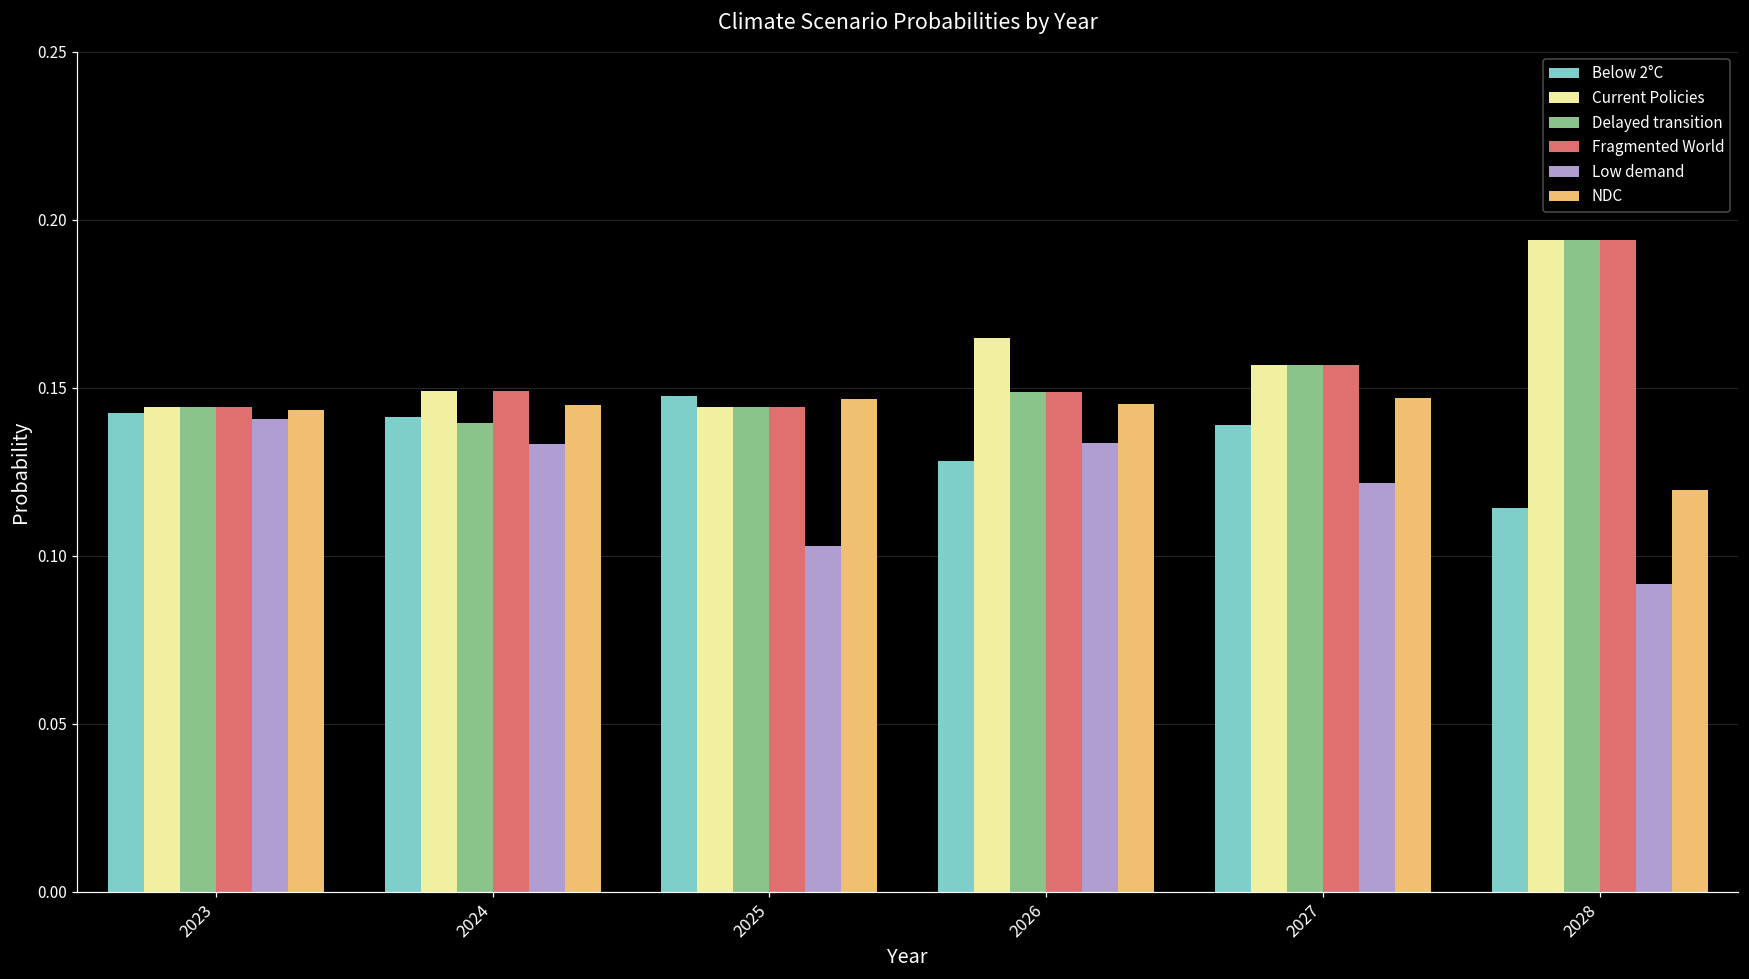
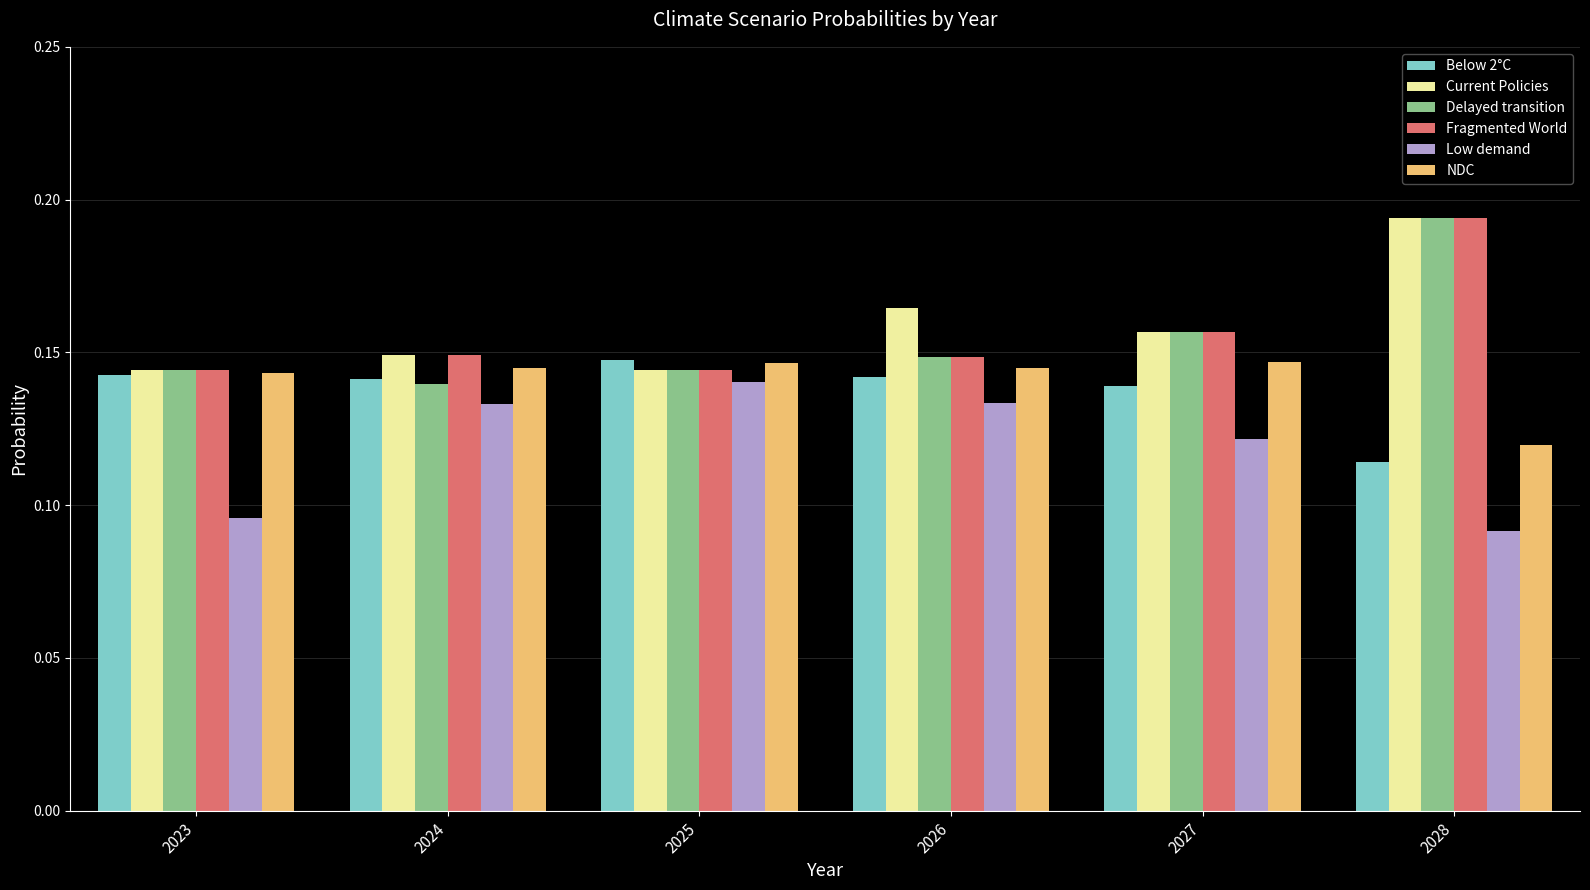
Low demand, 2023: 0.141 -> 0.096
Low demand, 2025: 0.103 -> 0.140
Below 2°C, 2026: 0.128 -> 0.142
